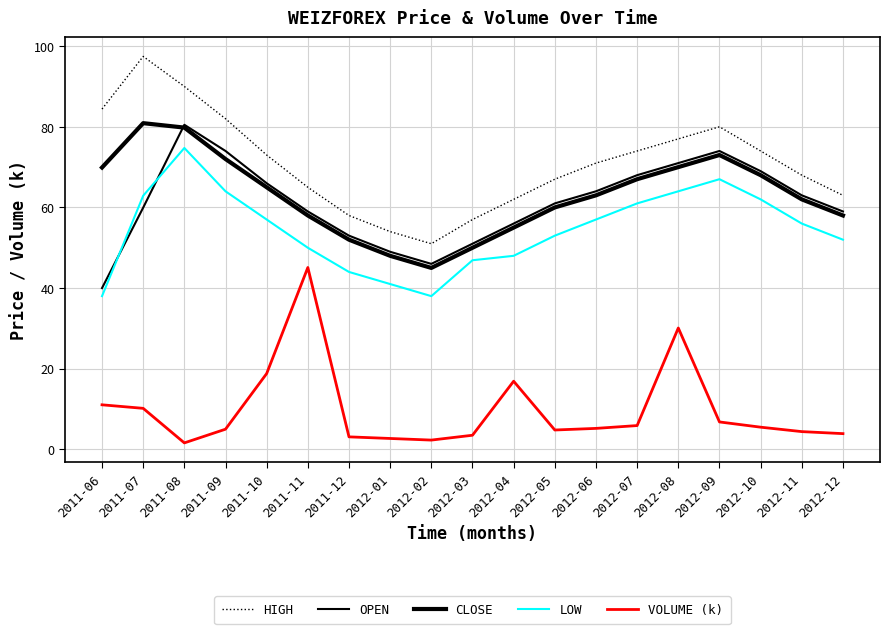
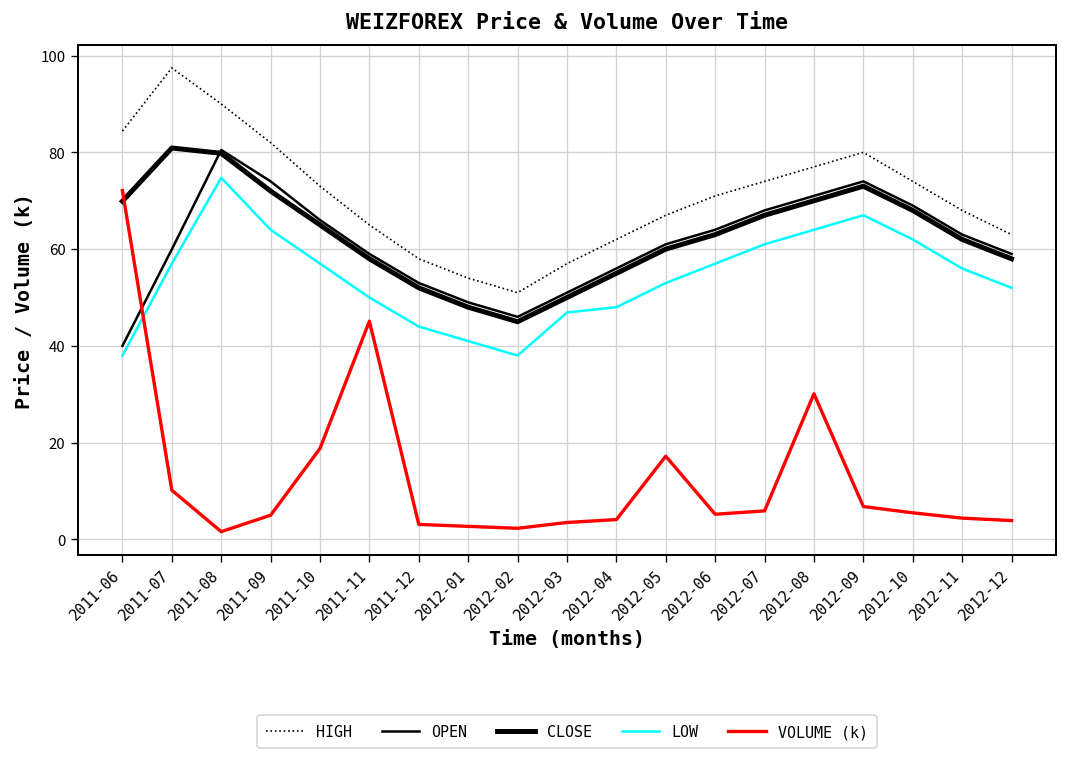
VOLUME (k), 2011-06: 11 -> 72
LOW, 2011-07: 63 -> 57
VOLUME (k), 2012-04: 17 -> 4
VOLUME (k), 2012-05: 5 -> 17
